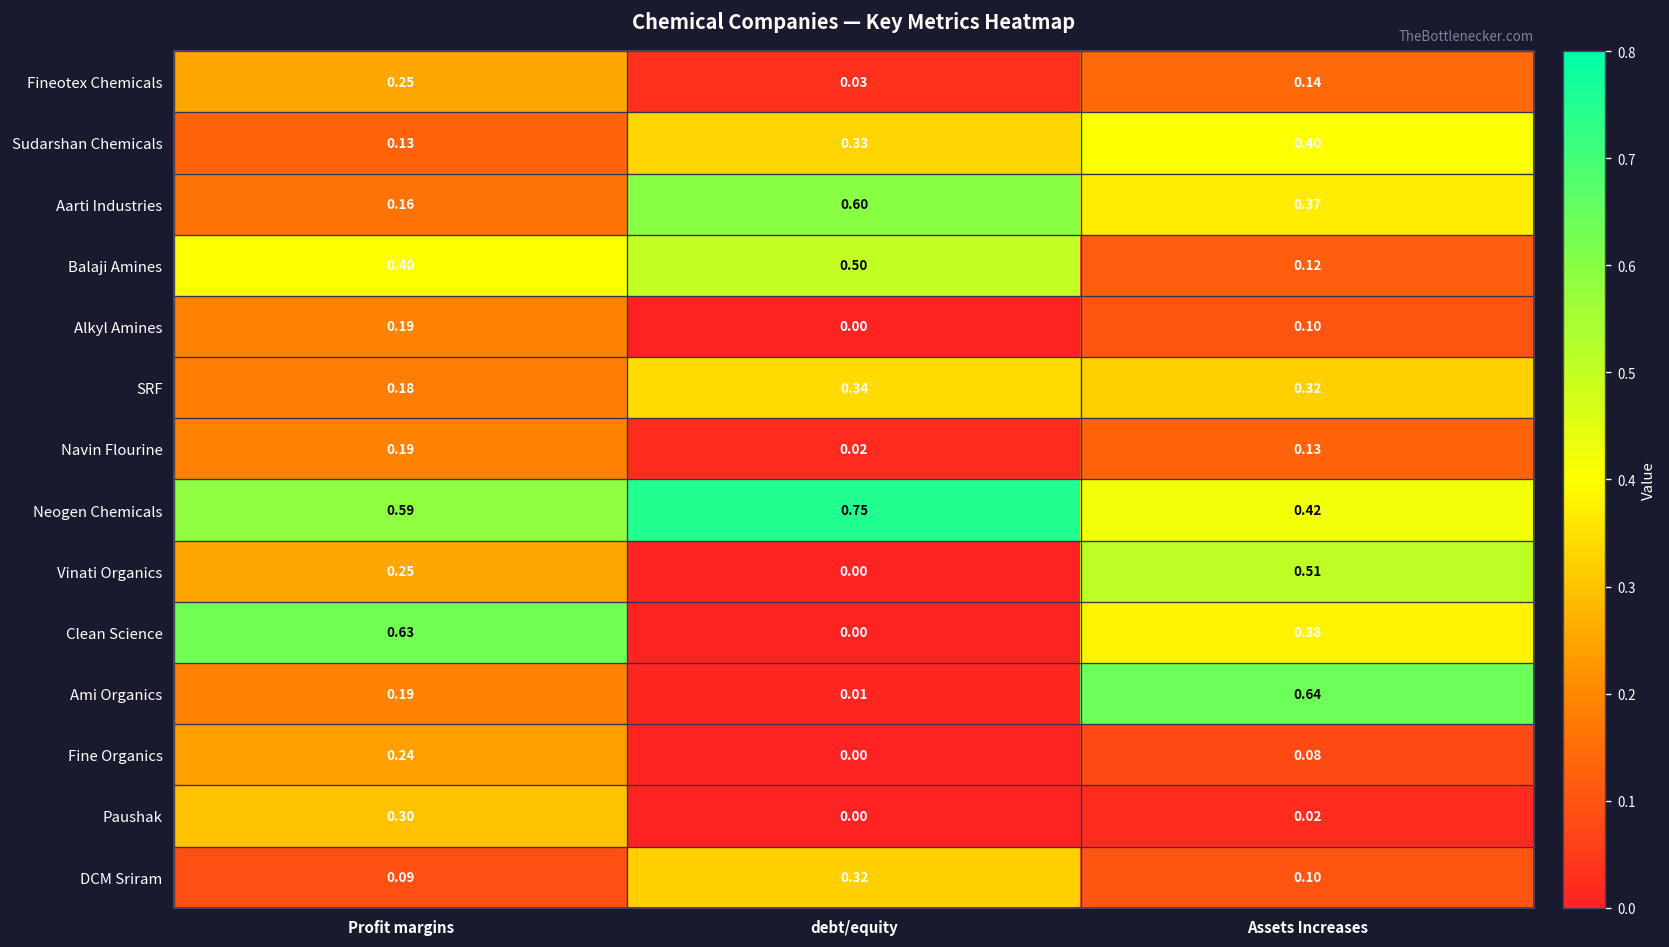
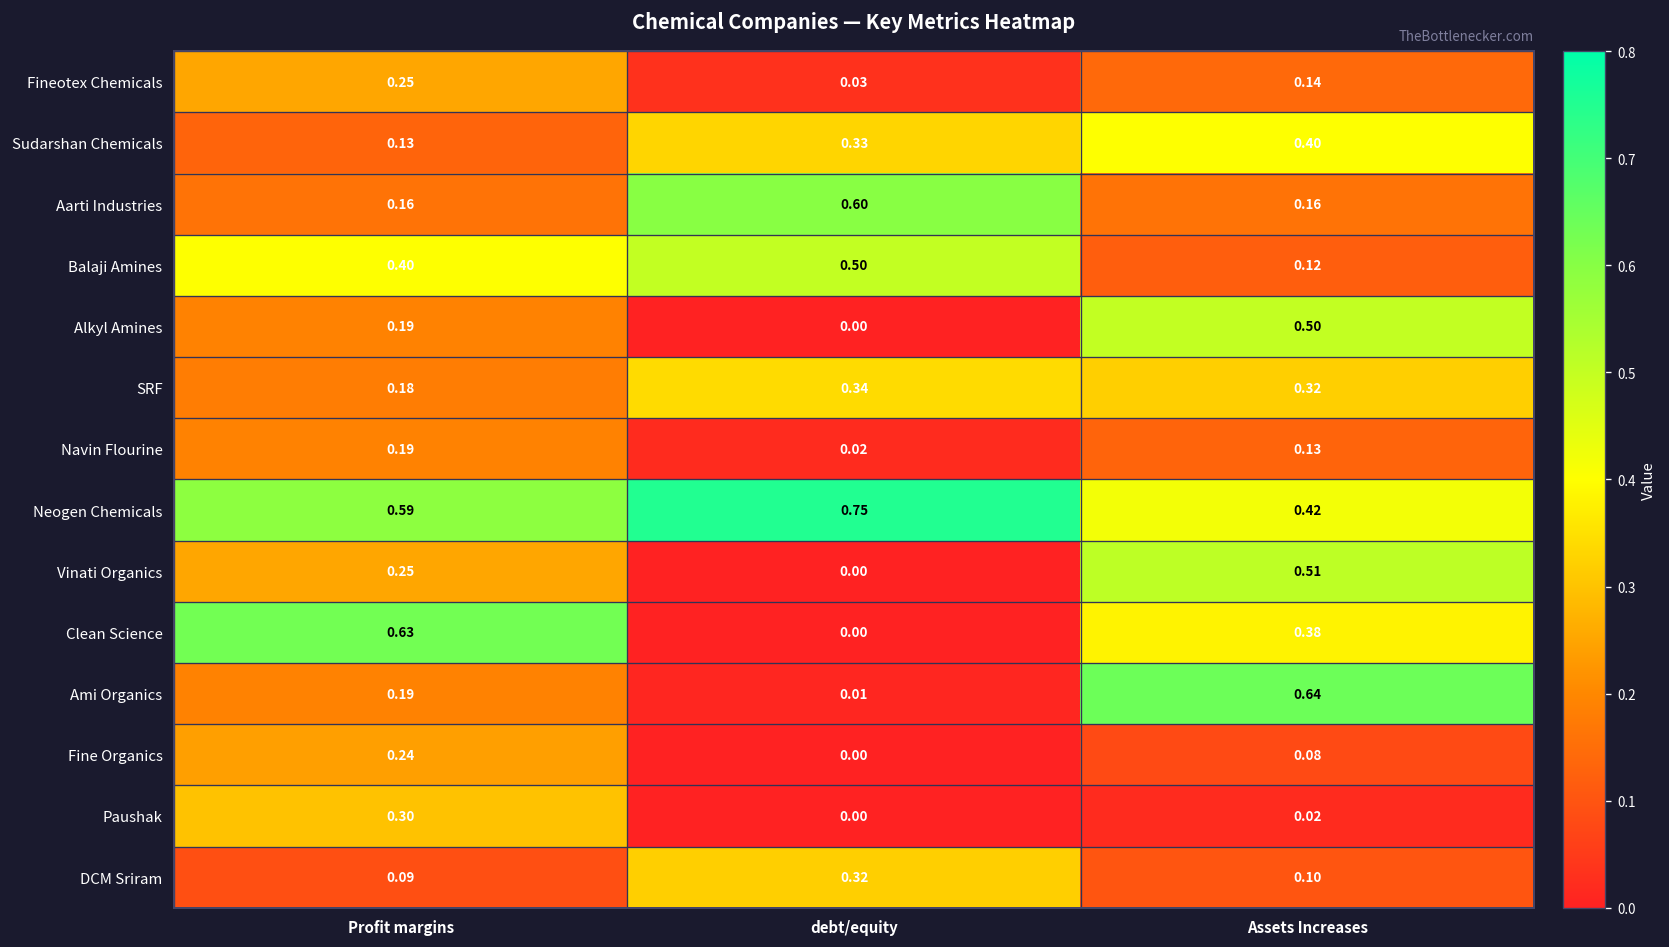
Aarti Industries, Assets Increases: 0.37 -> 0.16
Alkyl Amines, Assets Increases: 0.10 -> 0.50
